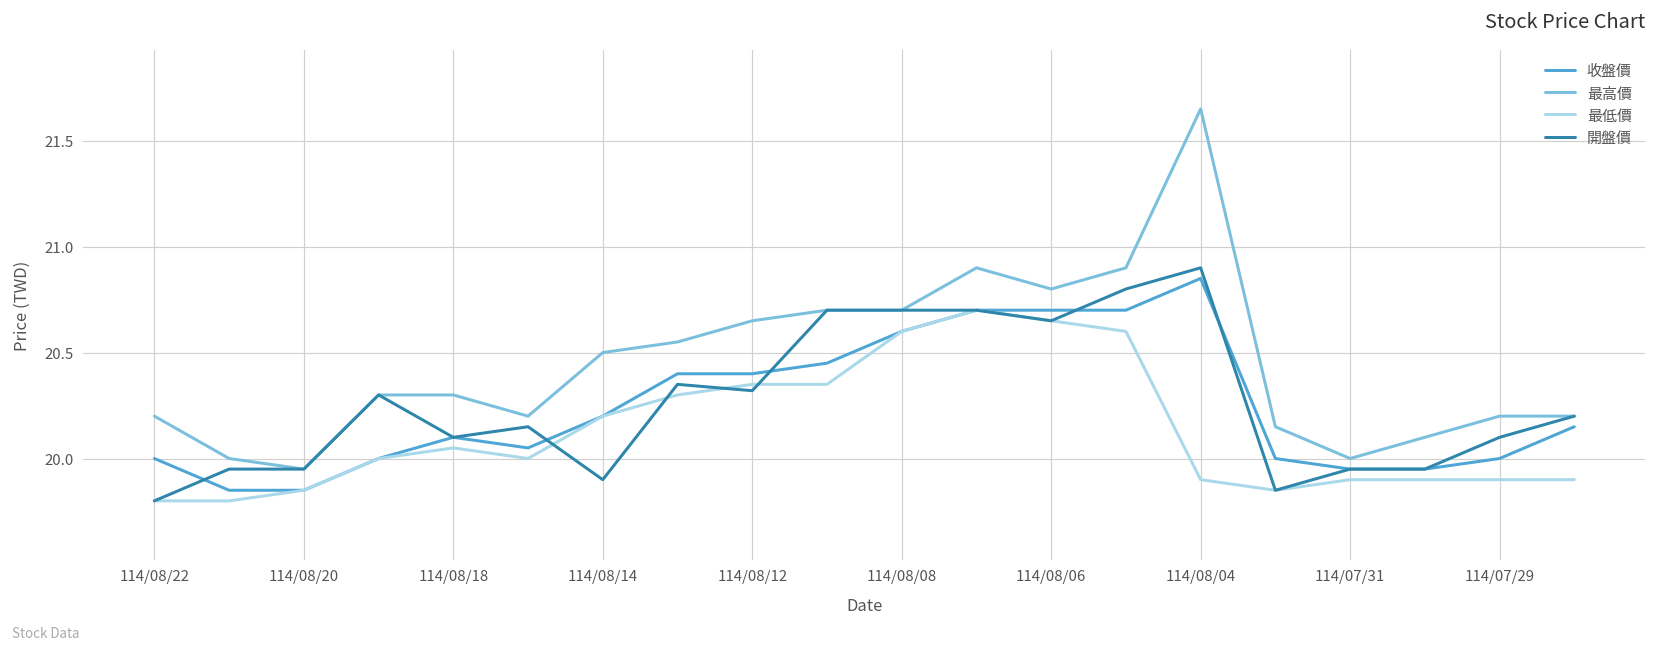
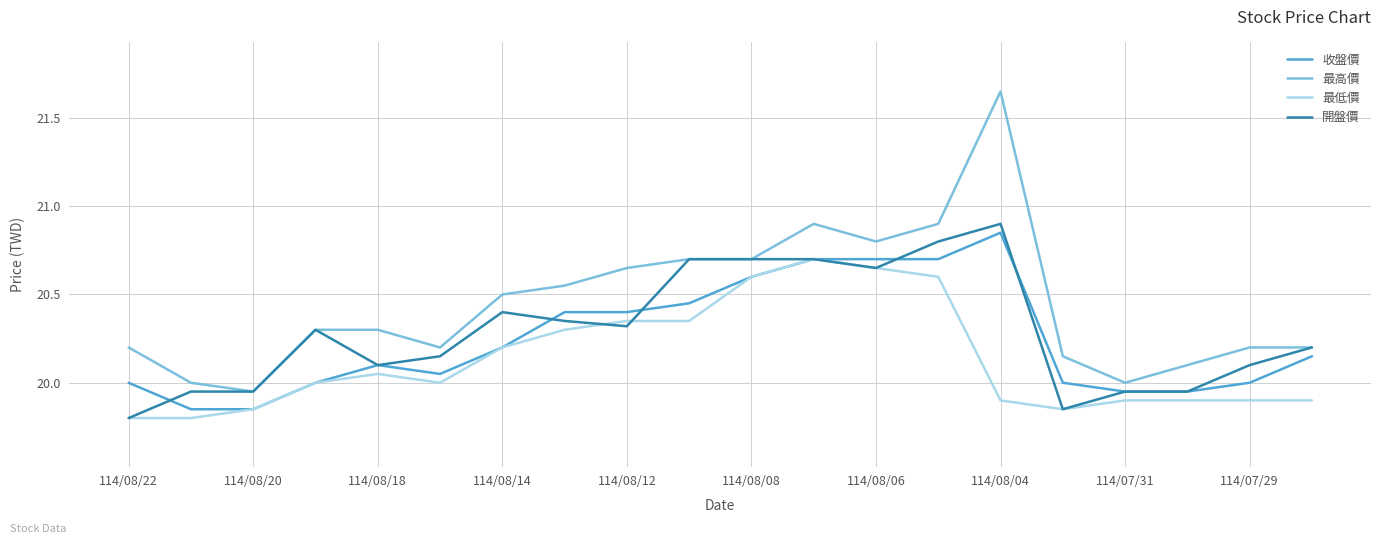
開盤價, 114/08/14: 19.9 -> 20.4
